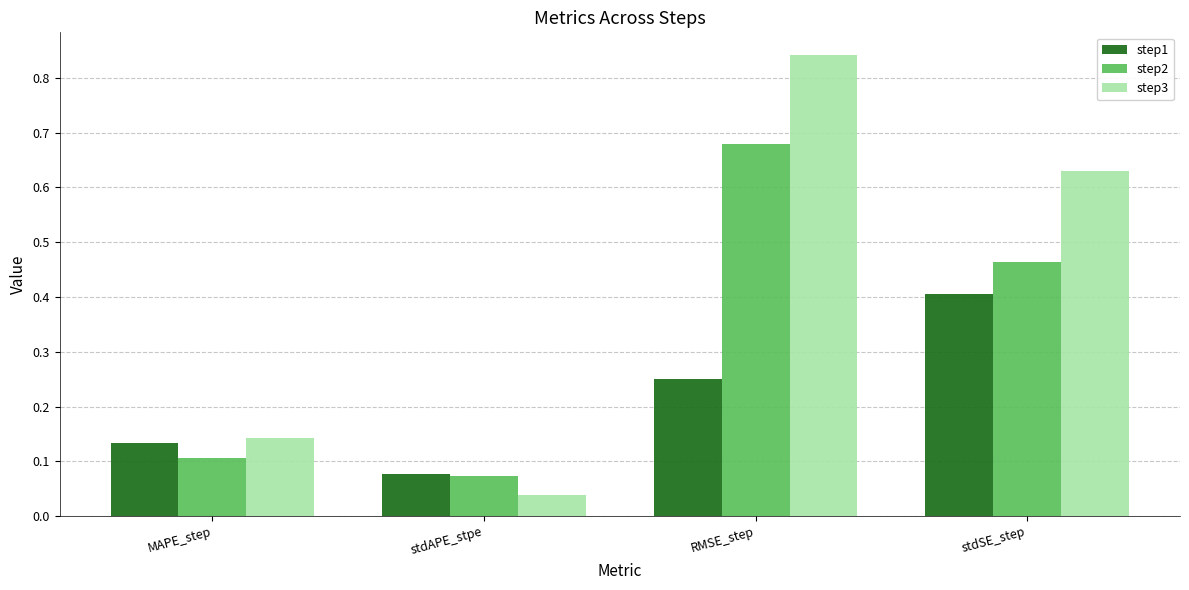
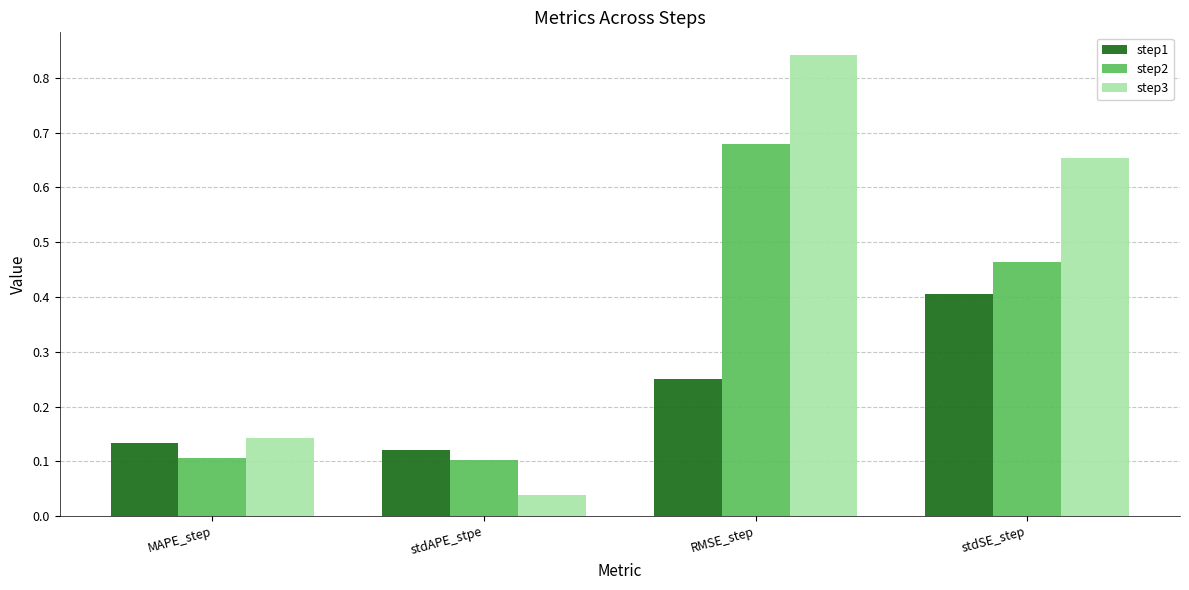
step1, stdAPE_stpe: 0.08 -> 0.12
step2, stdAPE_stpe: 0.07 -> 0.10
step3, stdSE_step: 0.63 -> 0.65
